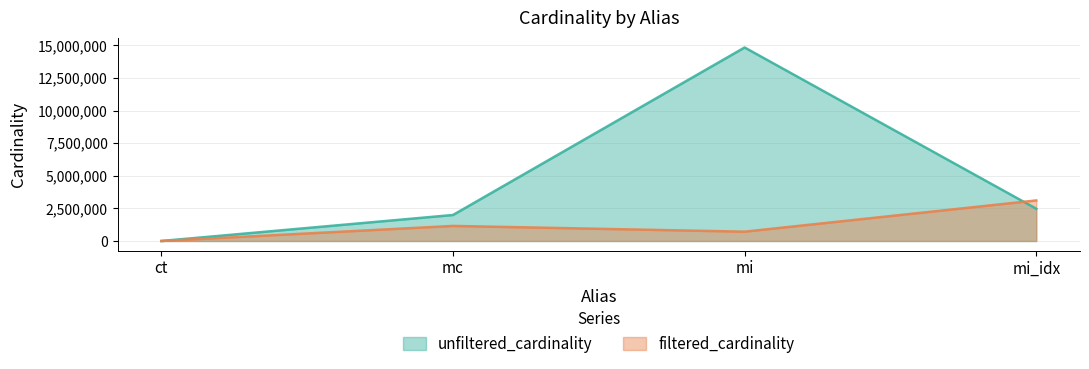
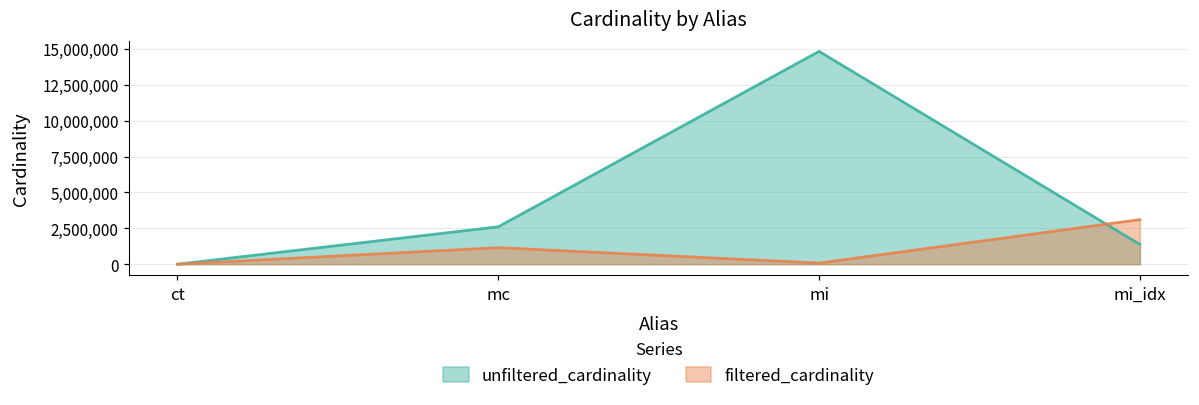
unfiltered_cardinality, mc: 2,000,000 -> 2,600,000
filtered_cardinality, mi: 700,000 -> 100,000
unfiltered_cardinality, mi_idx: 2,500,000 -> 1,400,000
